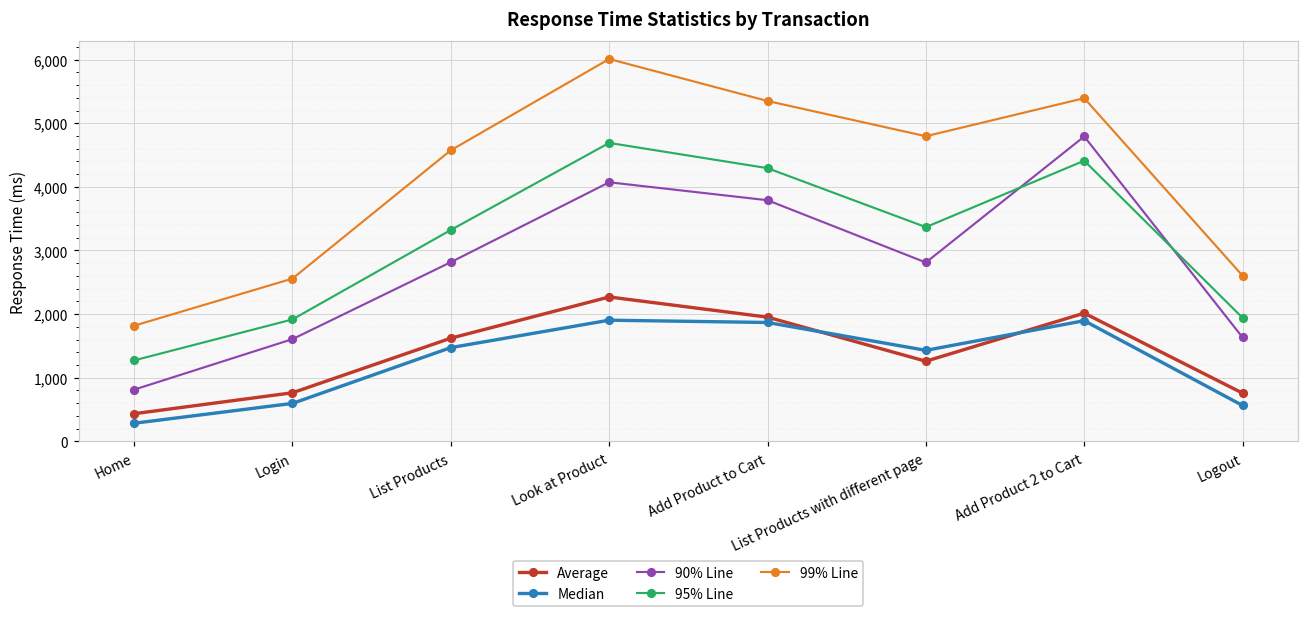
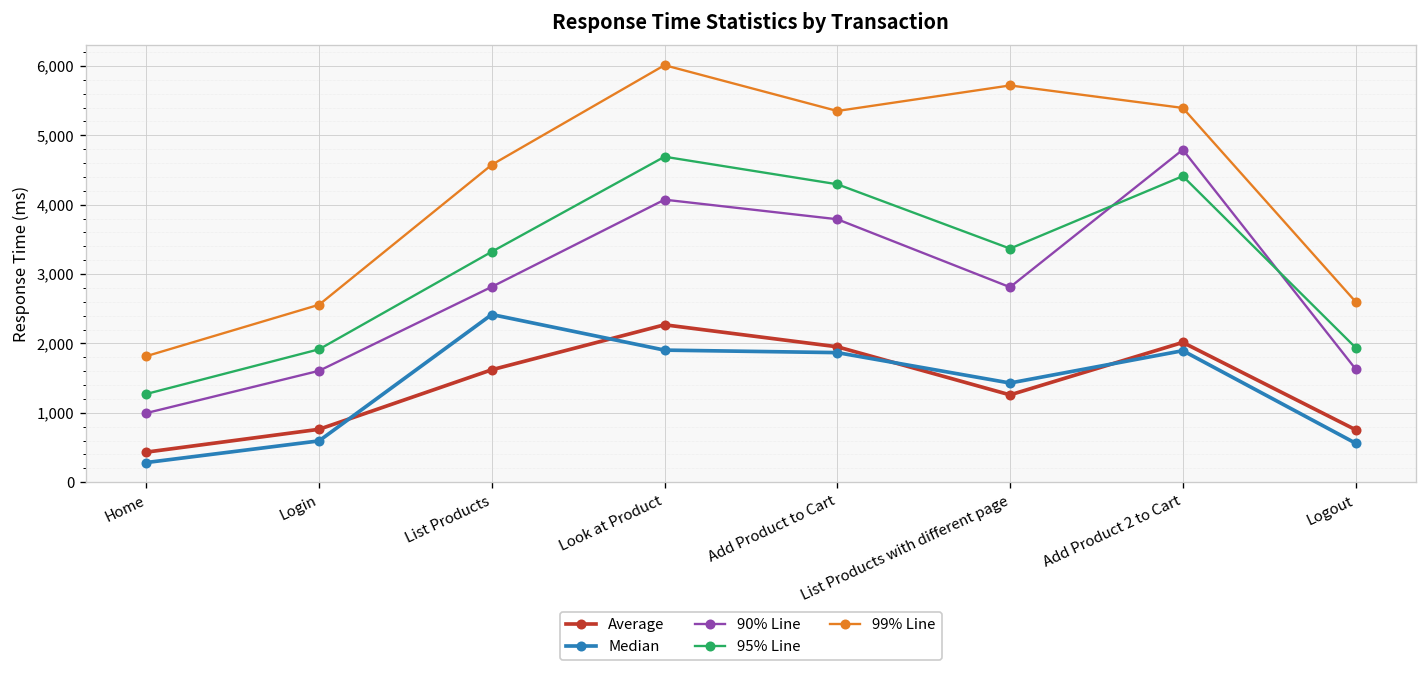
90% Line, Home: 800 -> 1,000
Median, List Products: 1,500 -> 2,400
99% Line, List Products with different page: 4,800 -> 5,700
